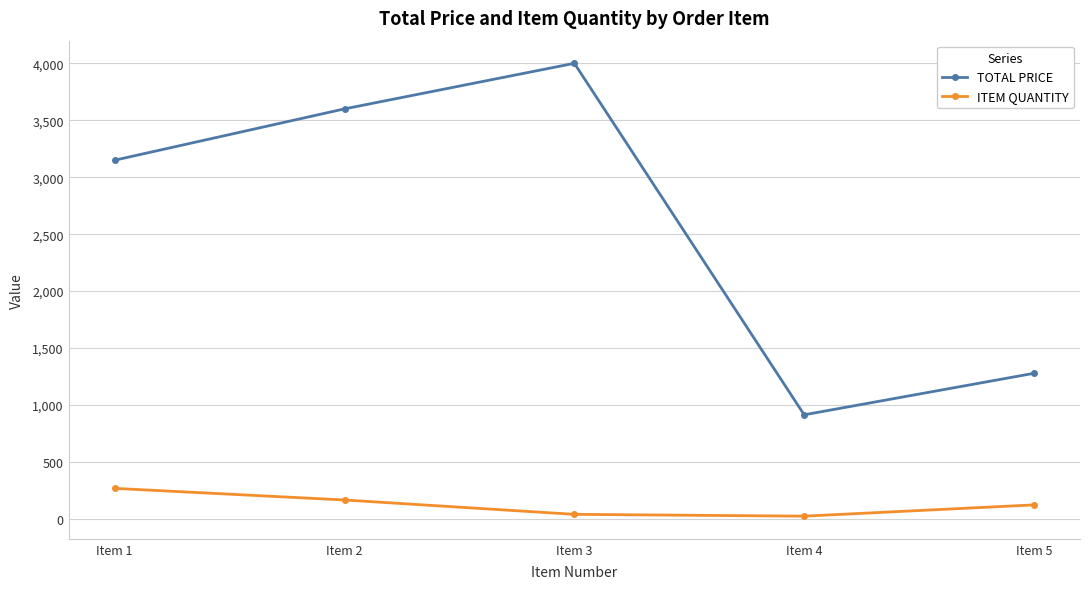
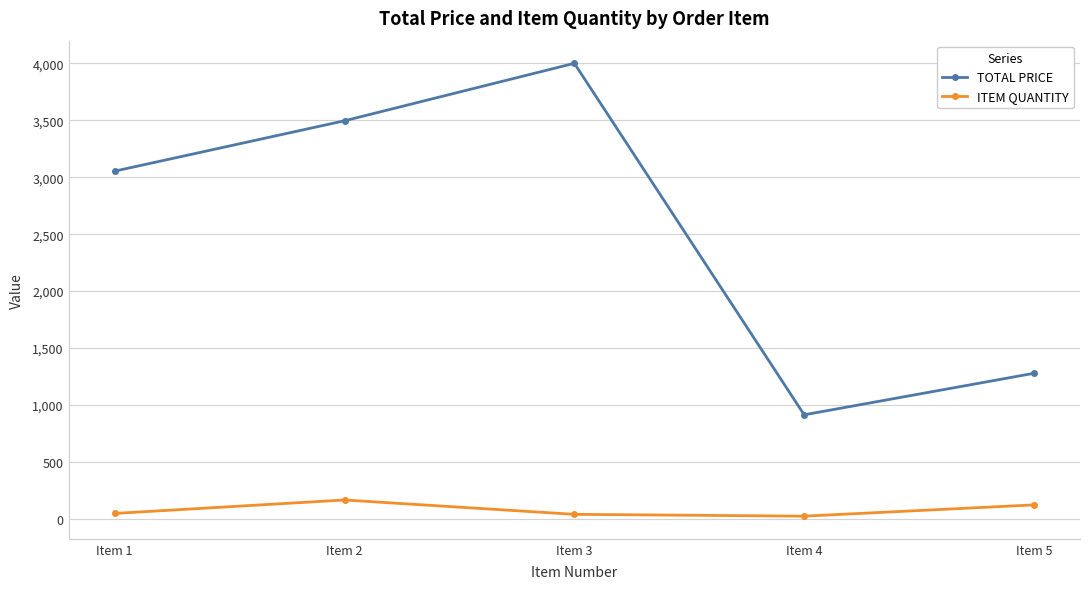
TOTAL PRICE, Item 1: 3,150 -> 3,050
ITEM QUANTITY, Item 1: 270 -> 50
TOTAL PRICE, Item 2: 3,600 -> 3,500
